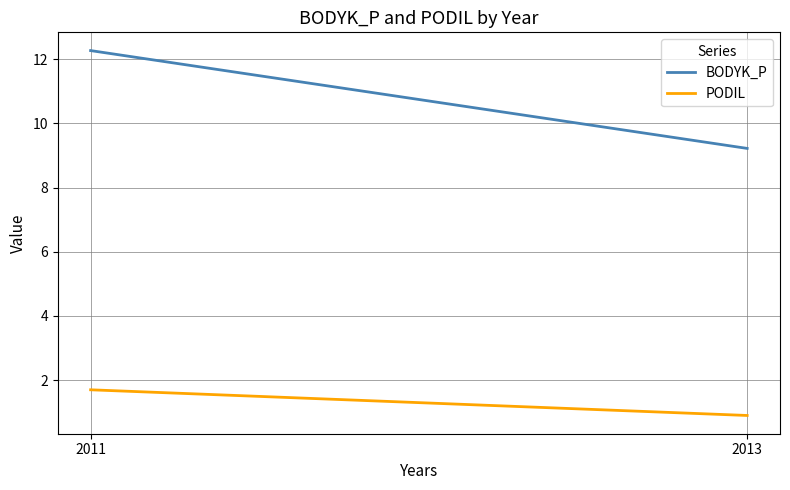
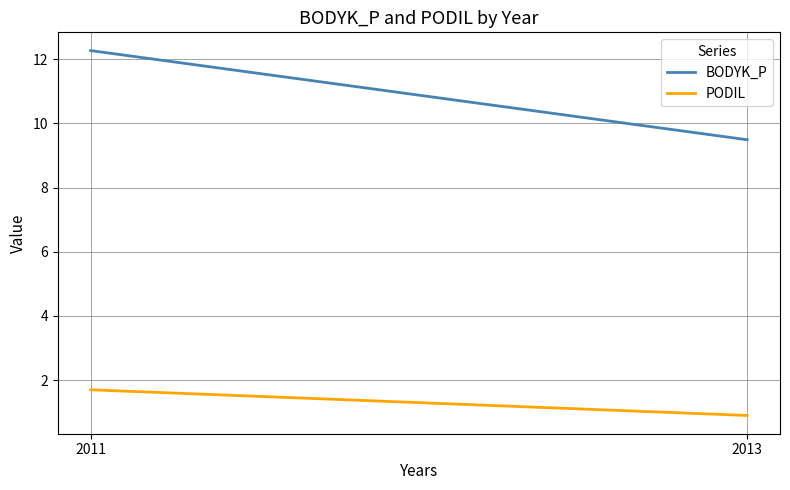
BODYK_P, 2013: 9.2 -> 9.5
